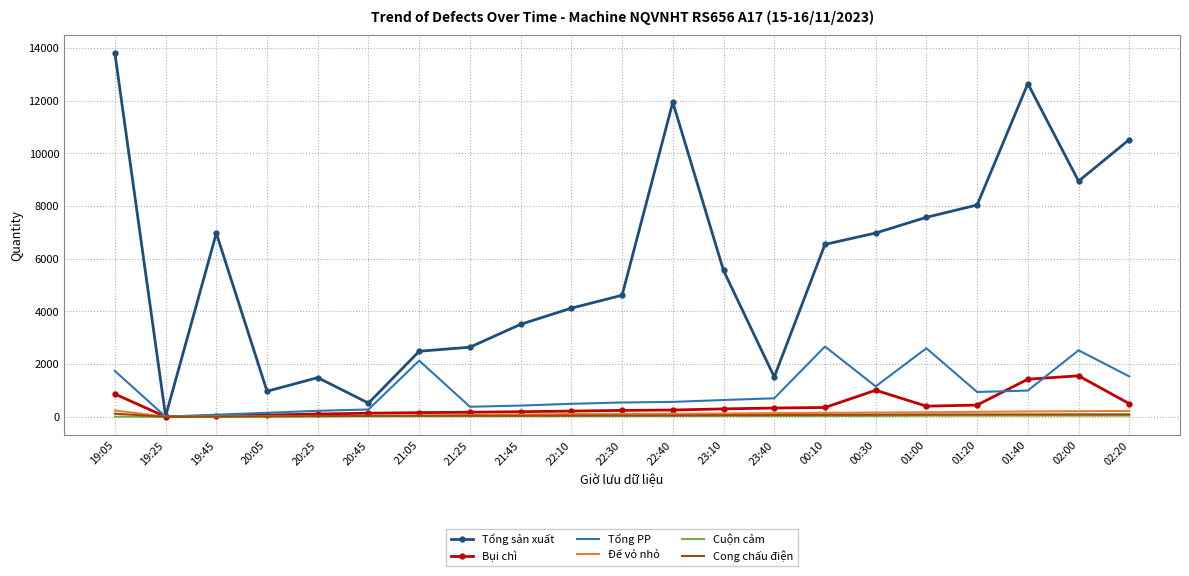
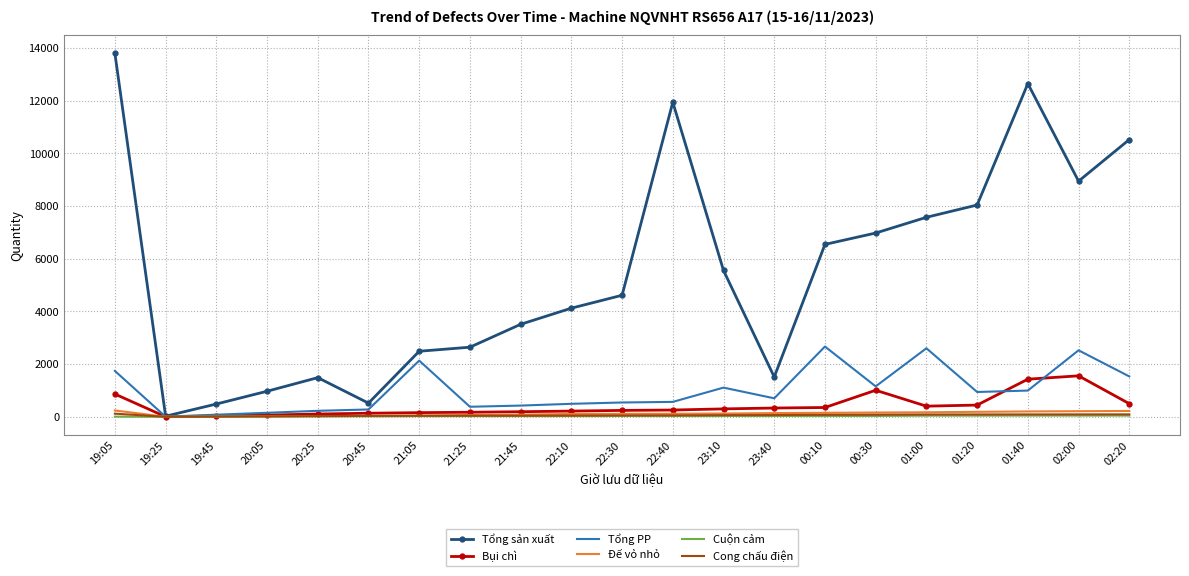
Tổng sản xuất, 19:45: 7000 -> 500
Tổng PP, 23:10: 600 -> 1100
